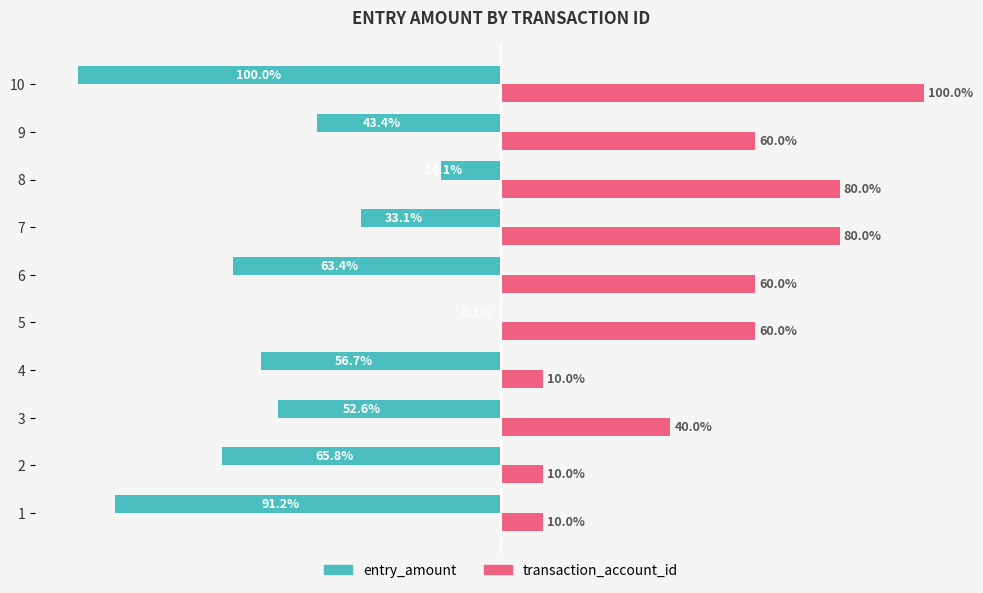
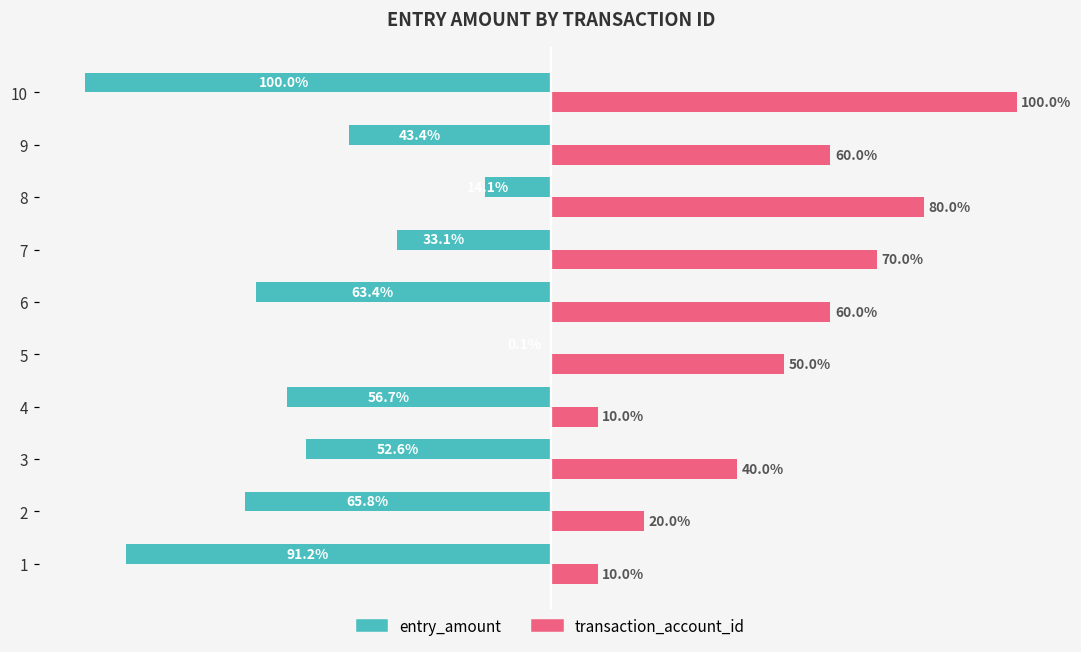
transaction_account_id, 7: 80.0% -> 70.0%
transaction_account_id, 5: 60.0% -> 50.0%
transaction_account_id, 2: 10.0% -> 20.0%
